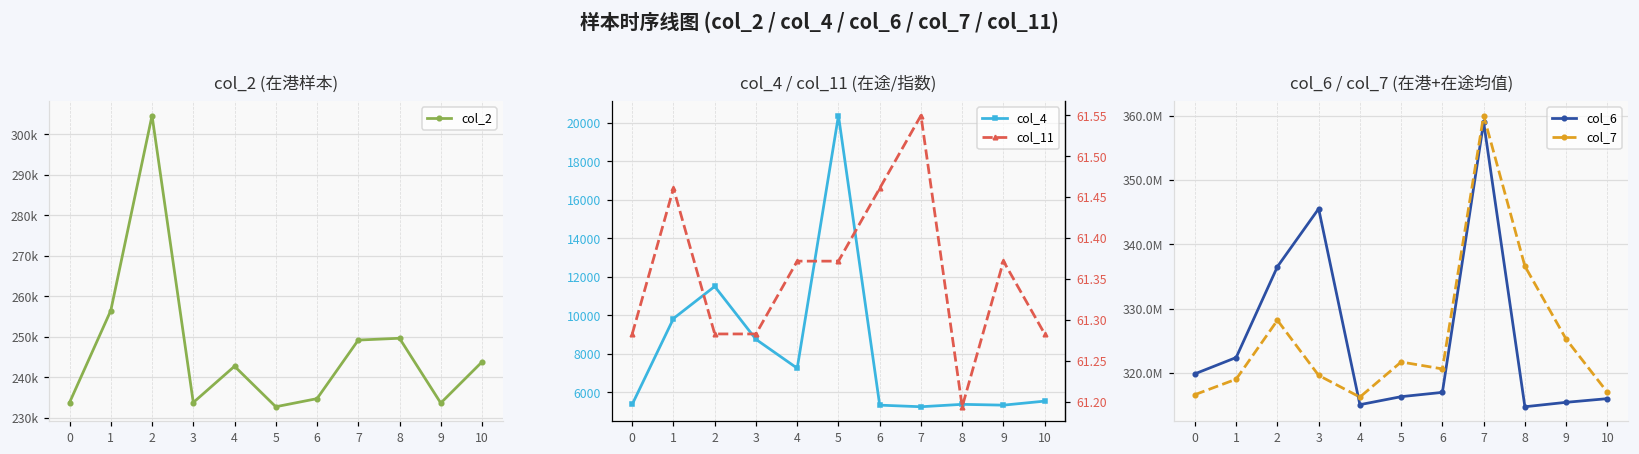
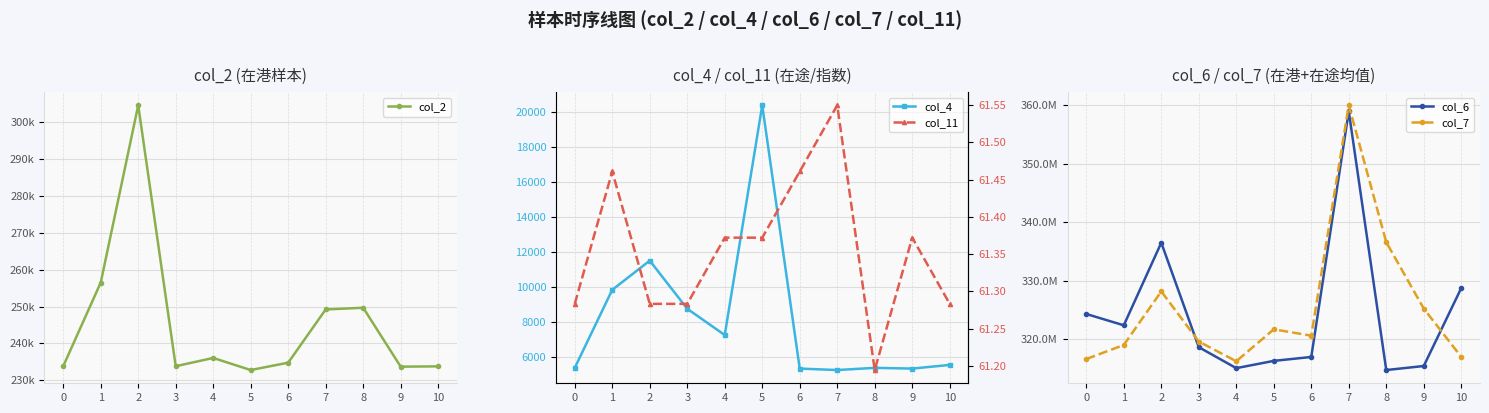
col_2 (在港样本), 4: 243000 -> 236000
col_2 (在港样本), 10: 244000 -> 234000
col_6 / col_7 (在港+在途均值), col_6, 0: 320000000 -> 324000000
col_6 / col_7 (在港+在途均值), col_6, 3: 346000000 -> 319000000
col_6 / col_7 (在港+在途均值), col_6, 10: 316000000 -> 329000000
